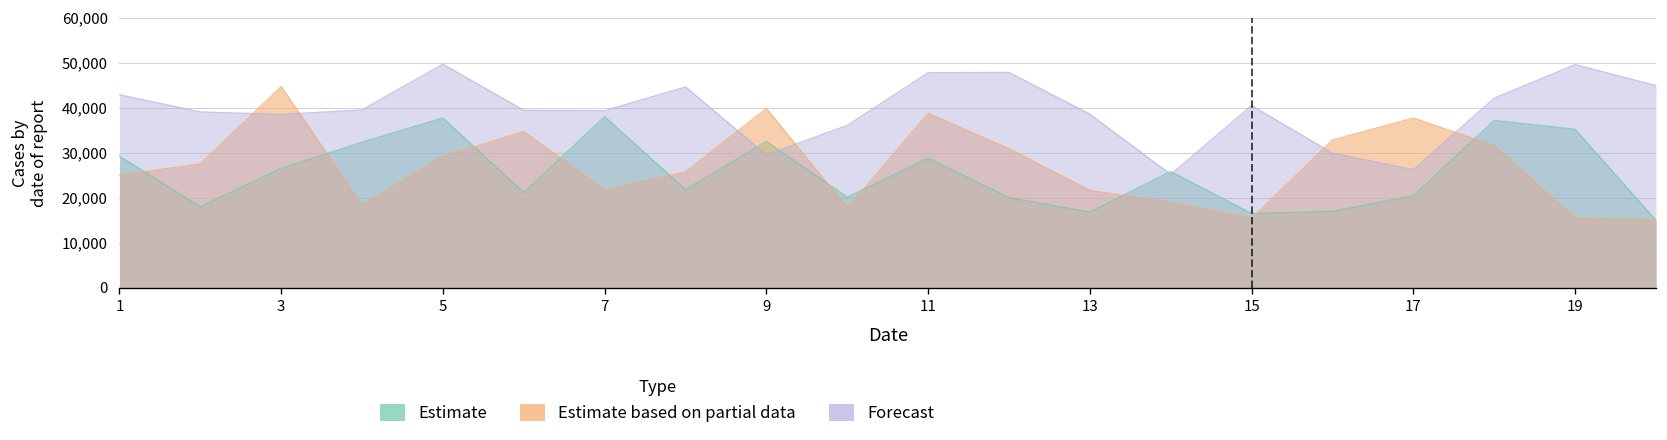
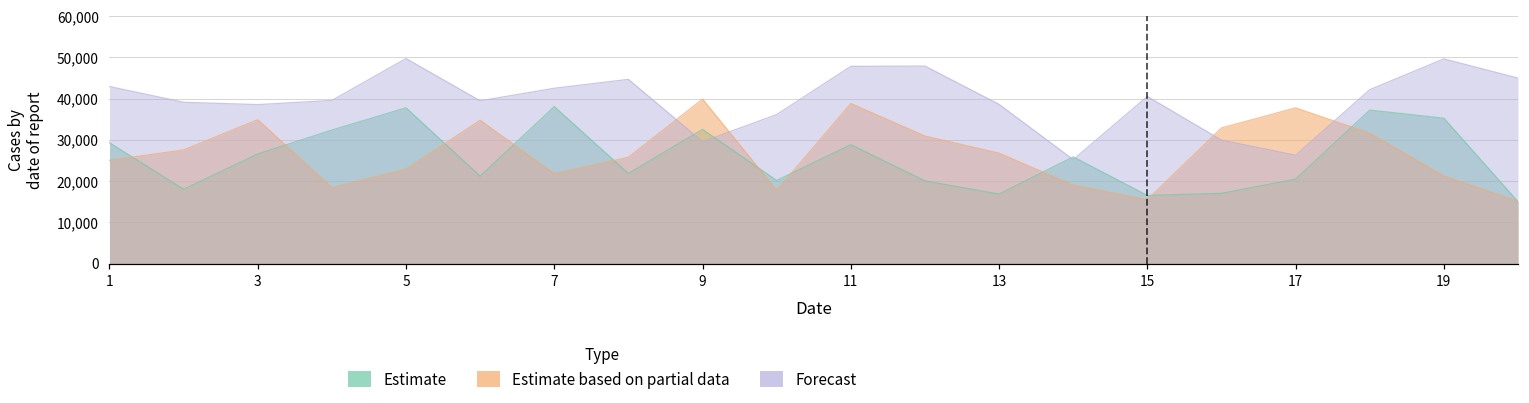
Estimate based on partial data, 3: 45,000 -> 35,000
Estimate based on partial data, 5: 29,000 -> 23,000
Forecast, 7: 39,000 -> 43,000
Estimate based on partial data, 13: 22,000 -> 27,000
Estimate based on partial data, 19: 15,000 -> 21,000
